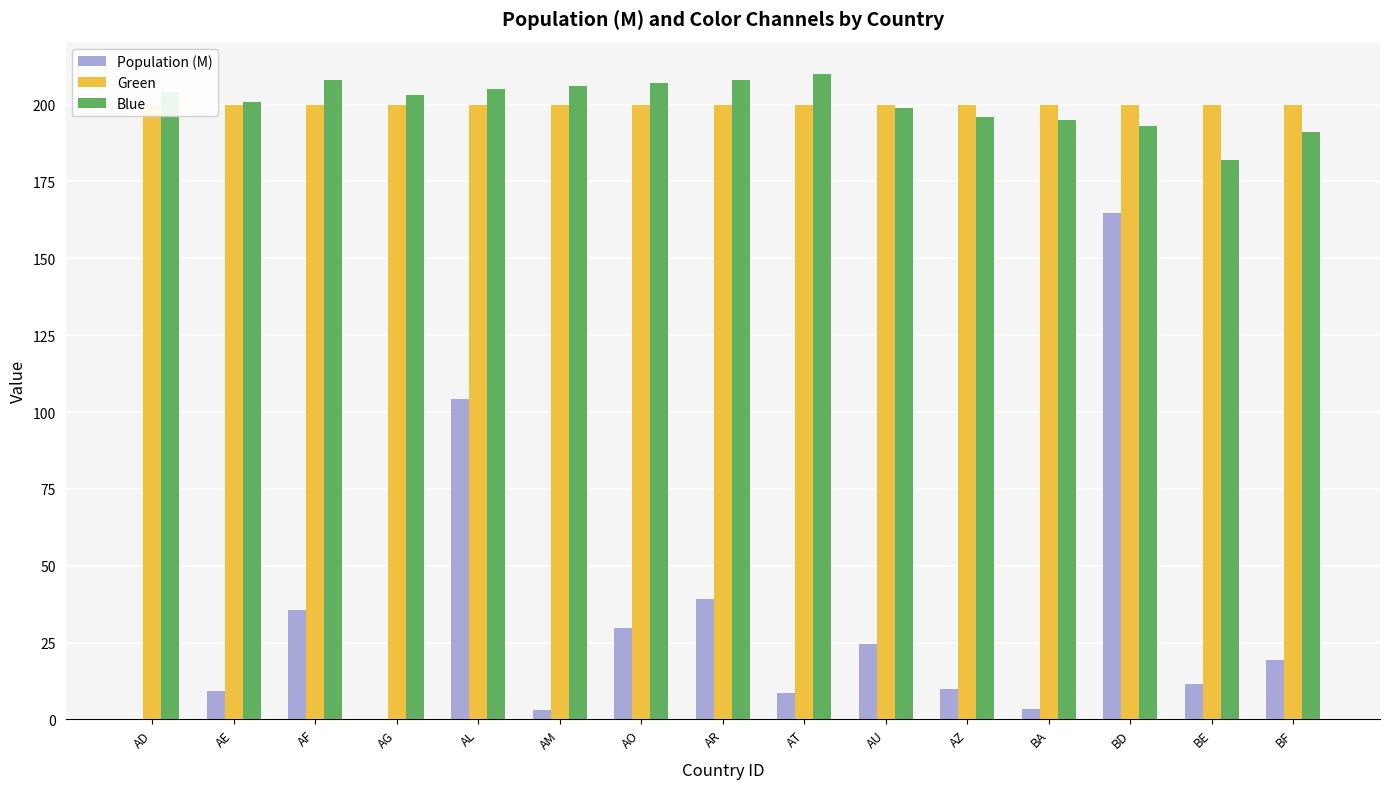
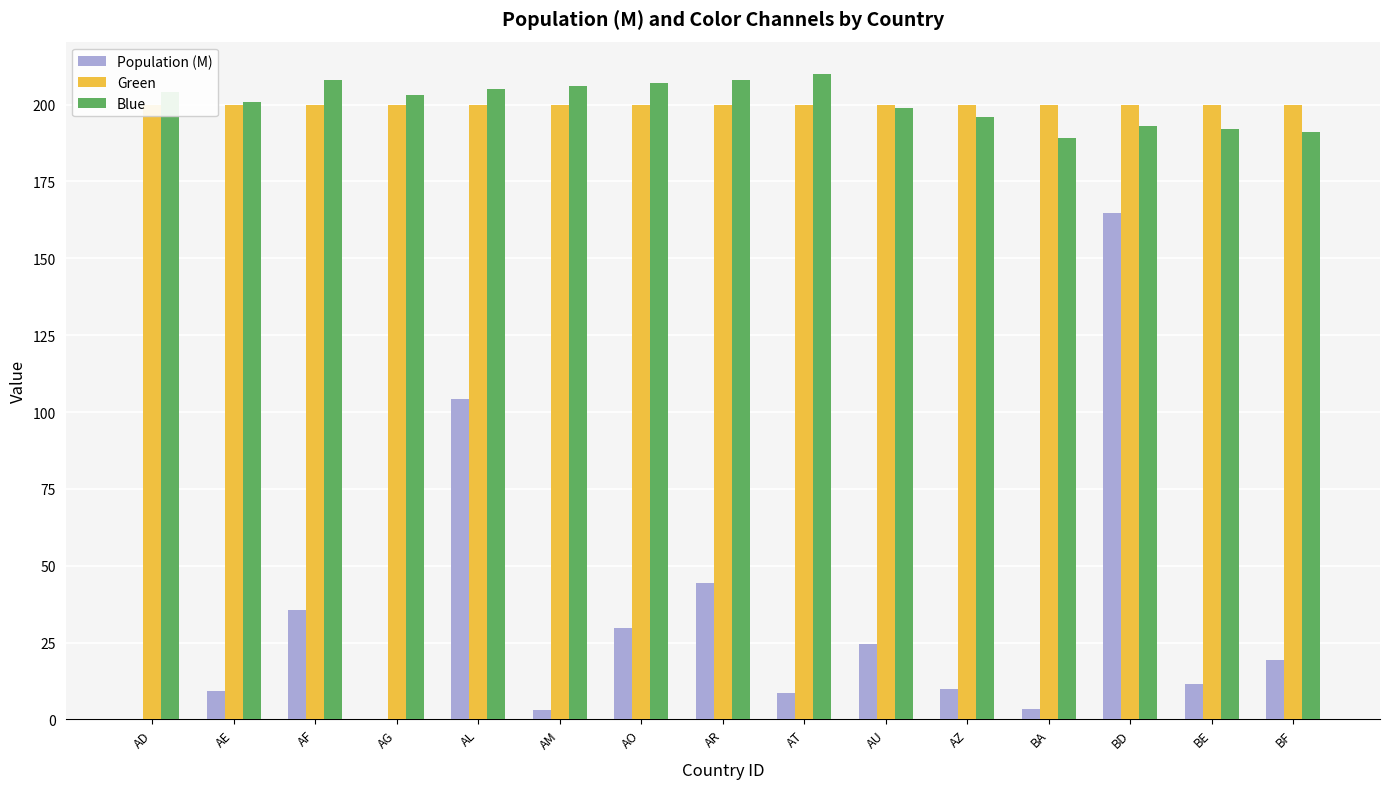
Population (M), AR: 39 -> 44
Blue, BA: 195 -> 189
Blue, BE: 182 -> 192
